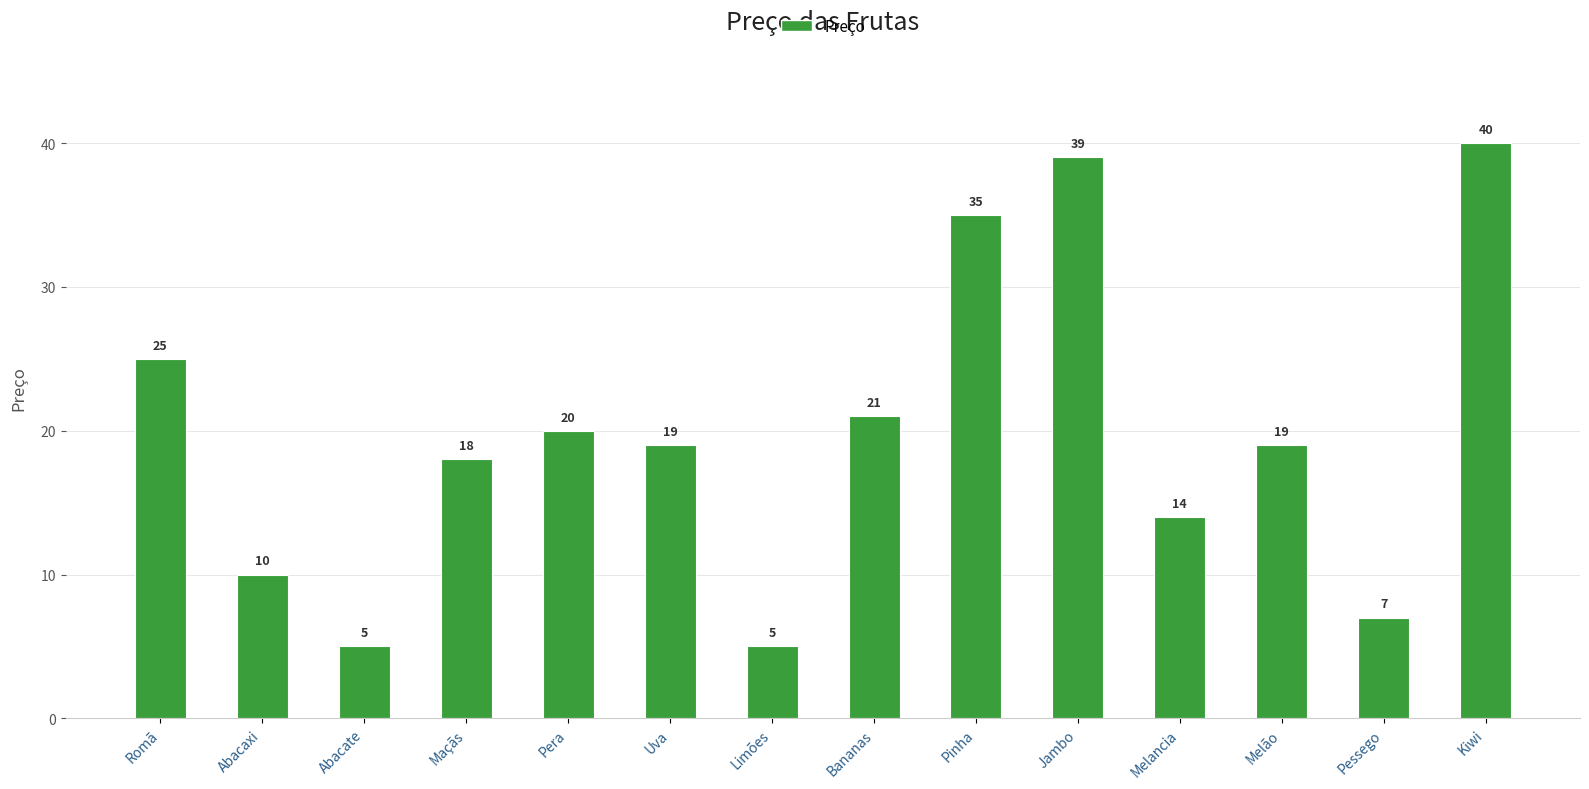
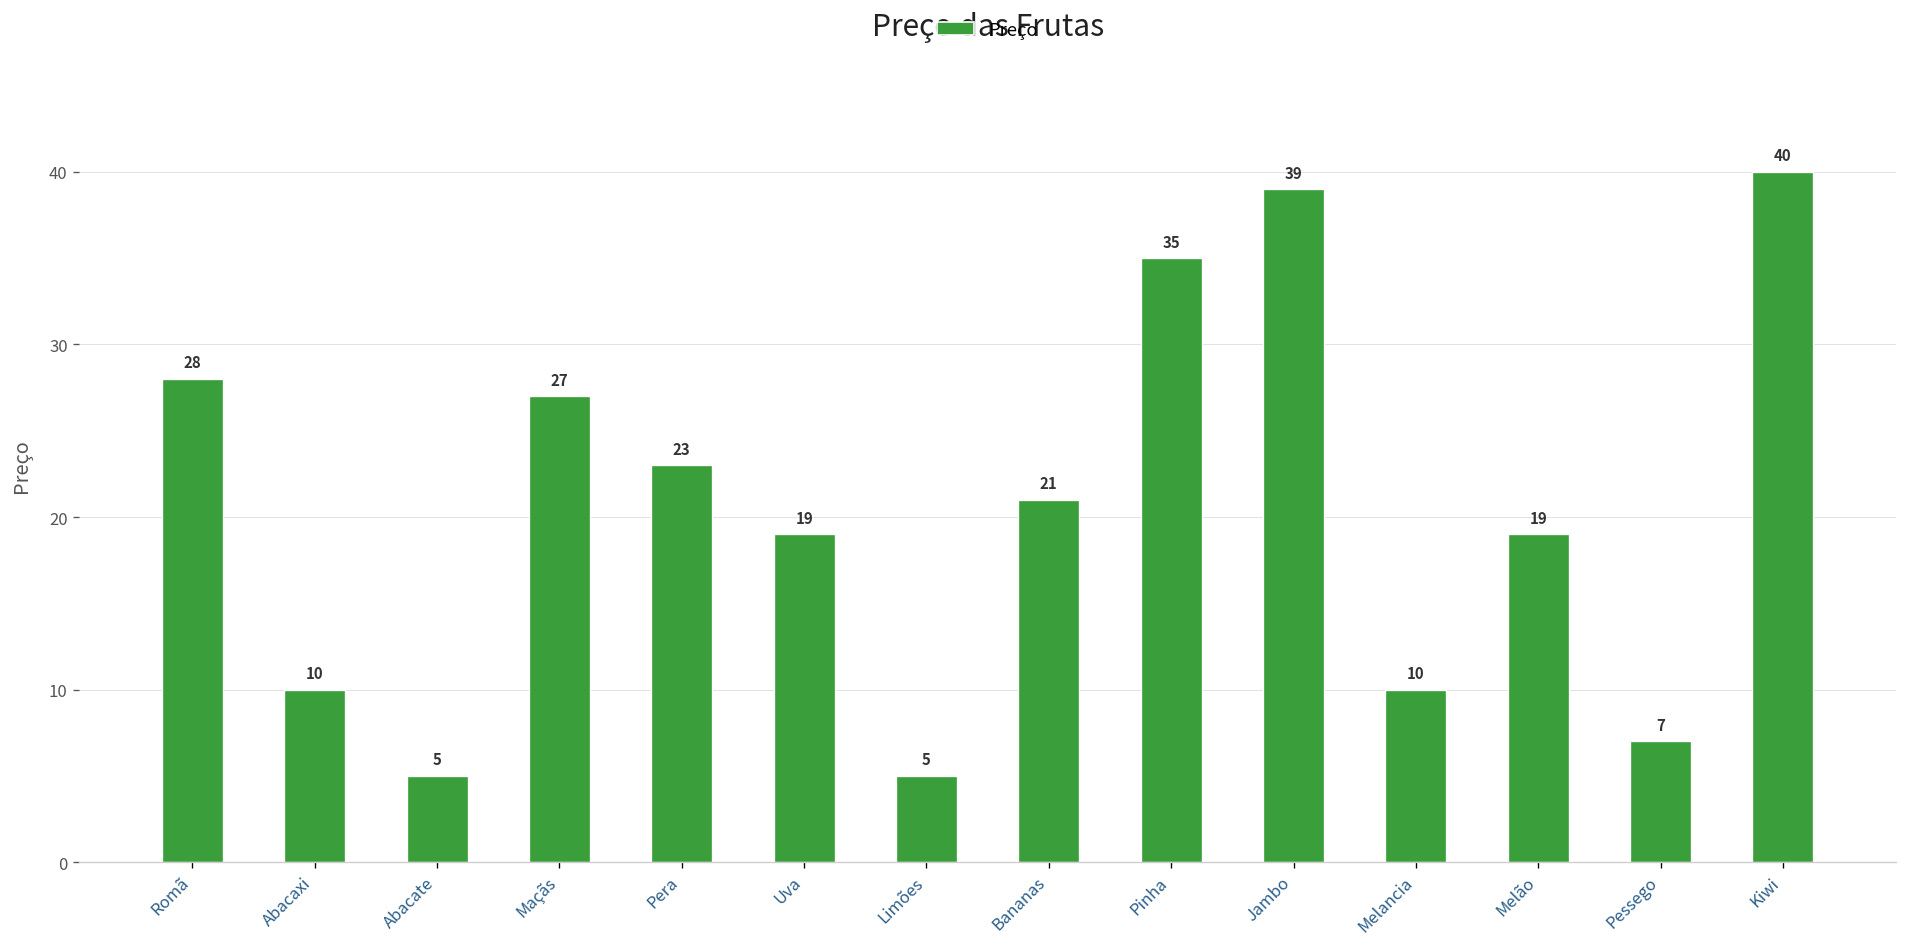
Romã: 25 -> 28
Maçãs: 18 -> 27
Pera: 20 -> 23
Melancia: 14 -> 10
